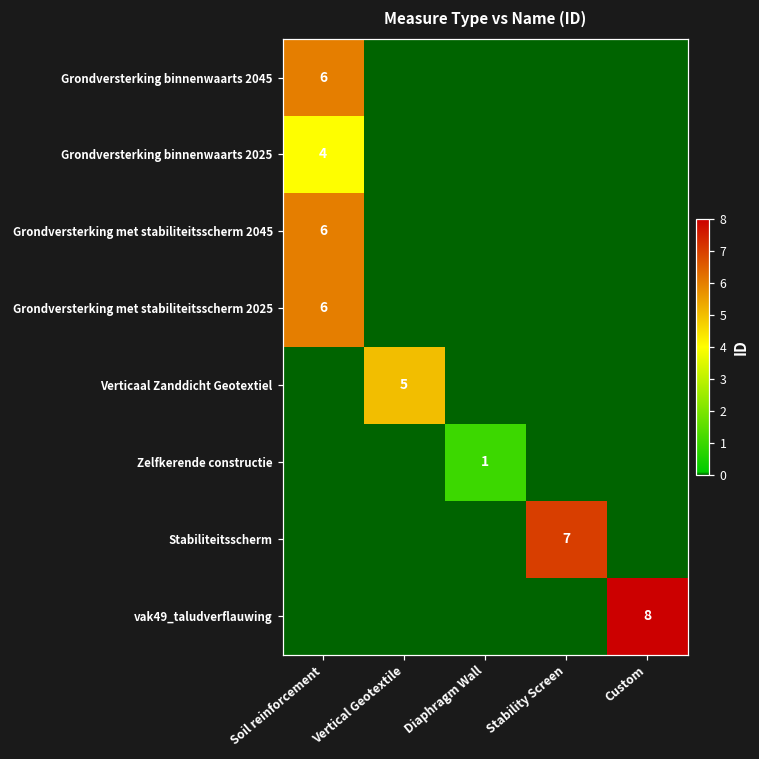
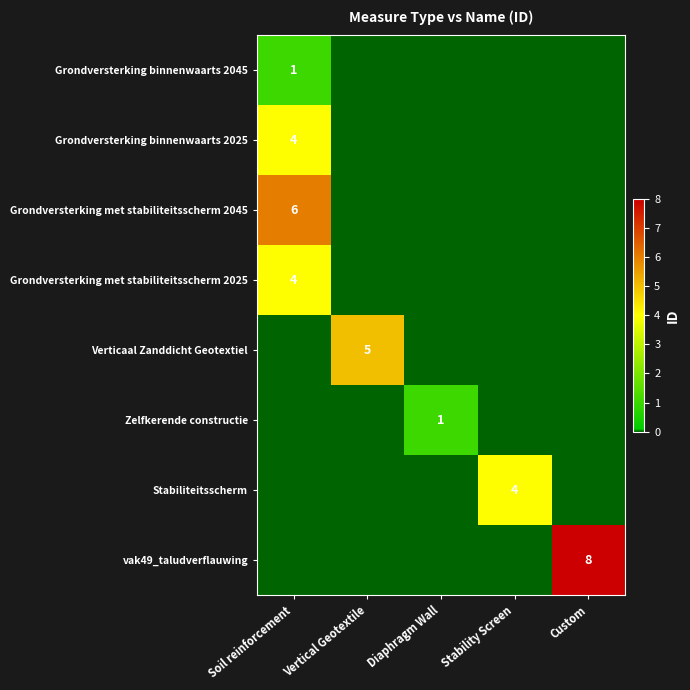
Grondversterking binnenwaarts 2045, Soil reinforcement: 6 -> 1
Grondversterking met stabiliteitsscherm 2025, Soil reinforcement: 6 -> 4
Stabiliteitsscherm, Stability Screen: 7 -> 4
